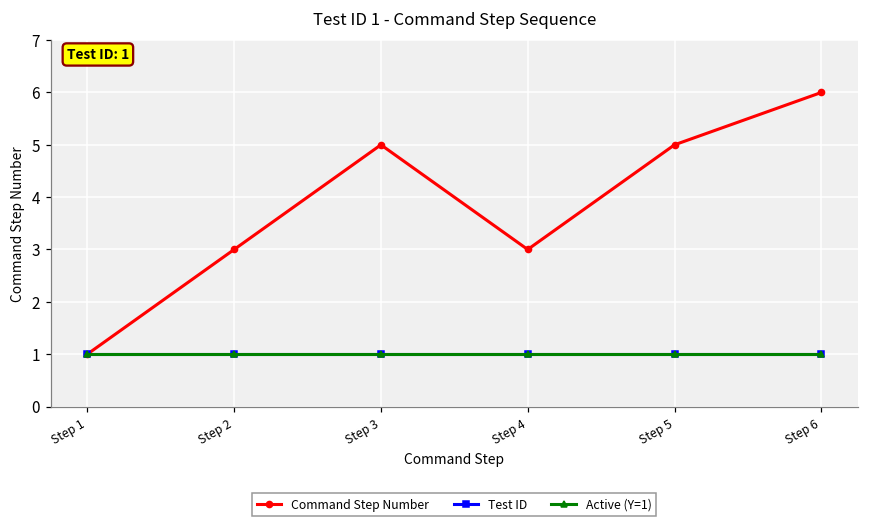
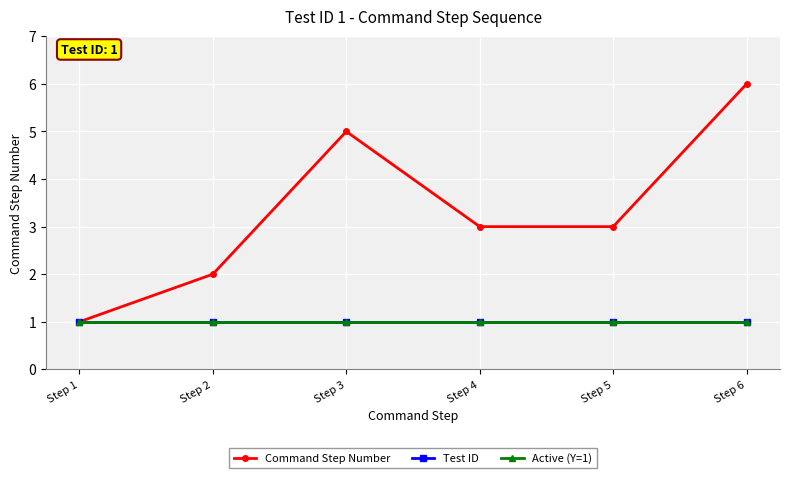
Command Step Number, Step 2: 3 -> 2
Command Step Number, Step 5: 5 -> 3
